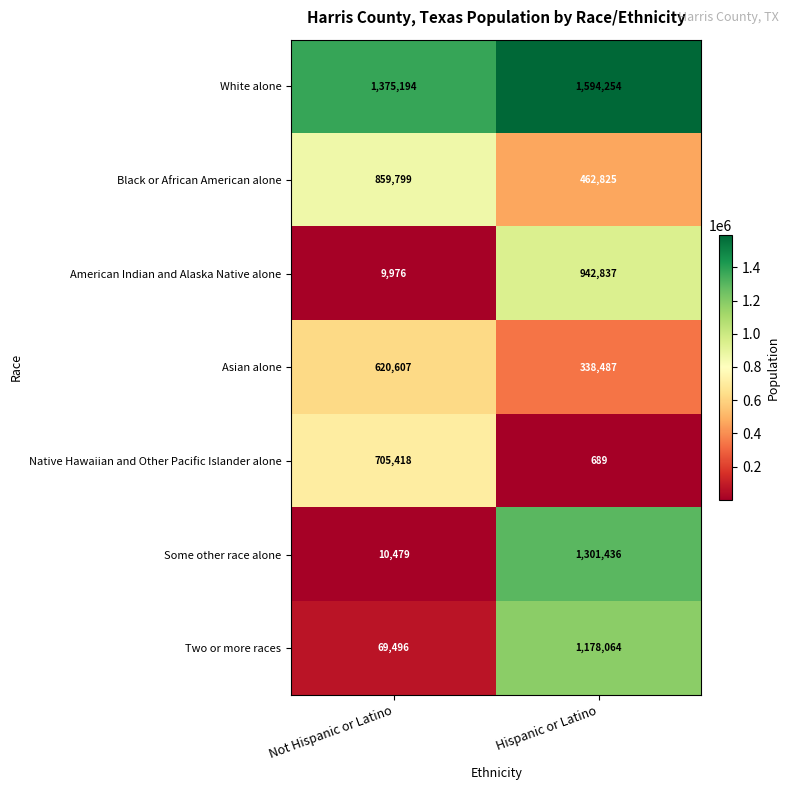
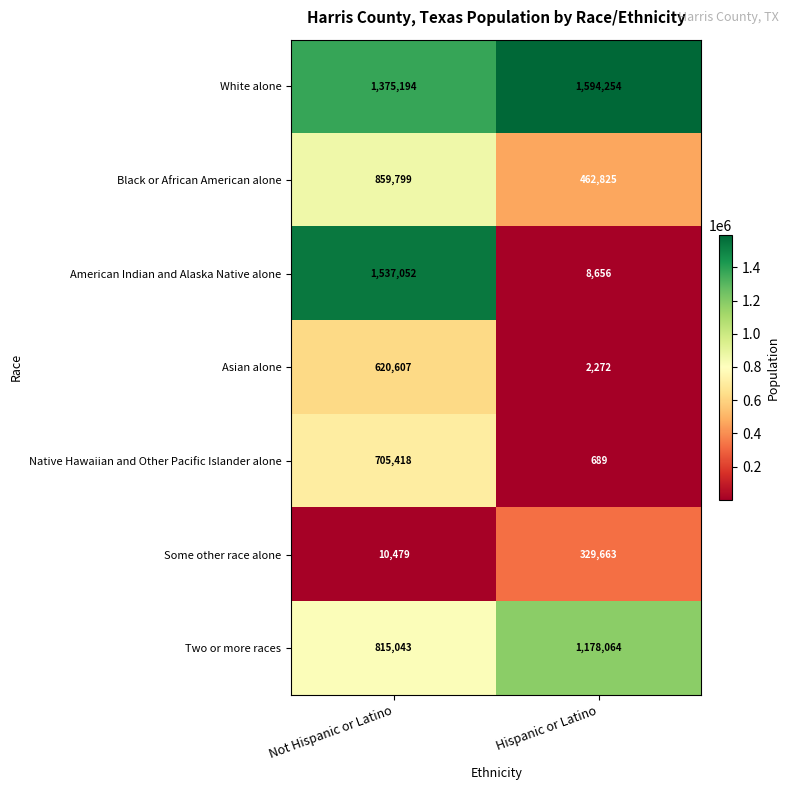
American Indian and Alaska Native alone, Not Hispanic or Latino: 9,976 -> 1,537,052
American Indian and Alaska Native alone, Hispanic or Latino: 942,837 -> 8,656
Asian alone, Hispanic or Latino: 338,487 -> 2,272
Some other race alone, Hispanic or Latino: 1,301,436 -> 329,663
Two or more races, Not Hispanic or Latino: 69,496 -> 815,043
